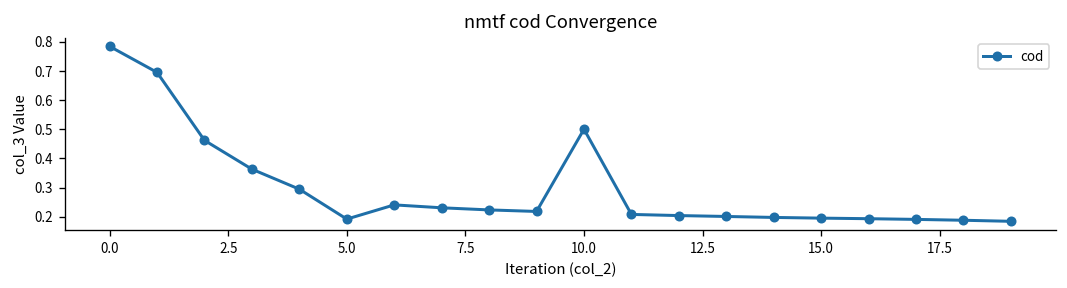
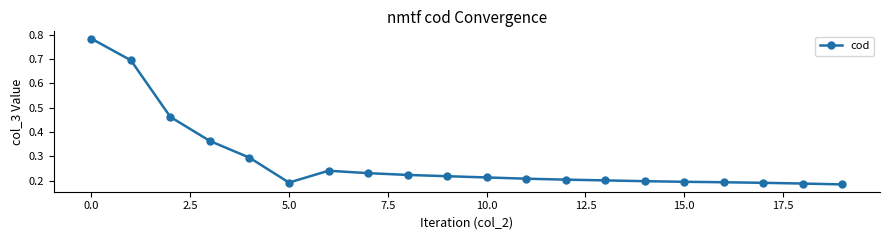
10.0: 0.50 -> 0.21
